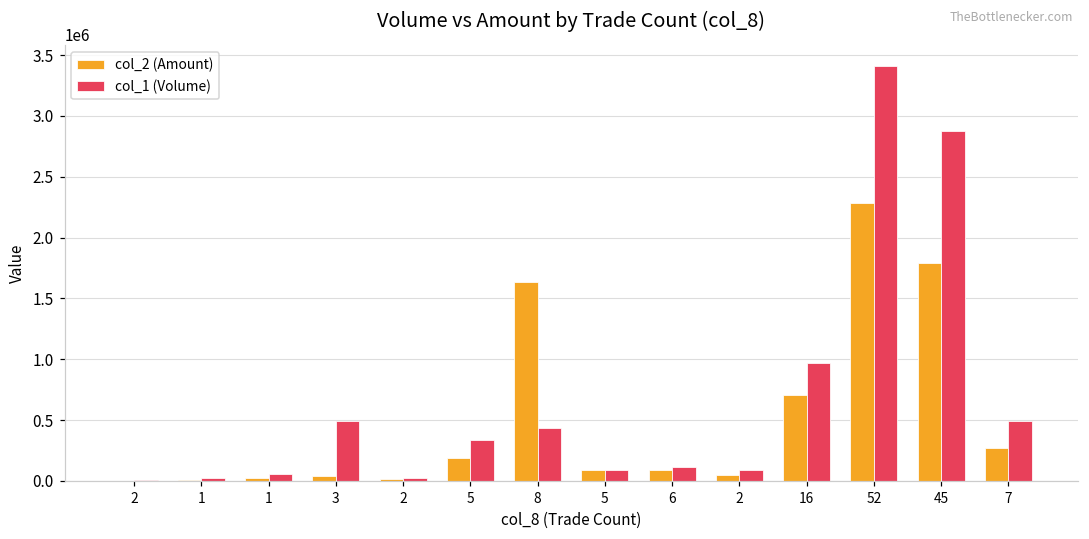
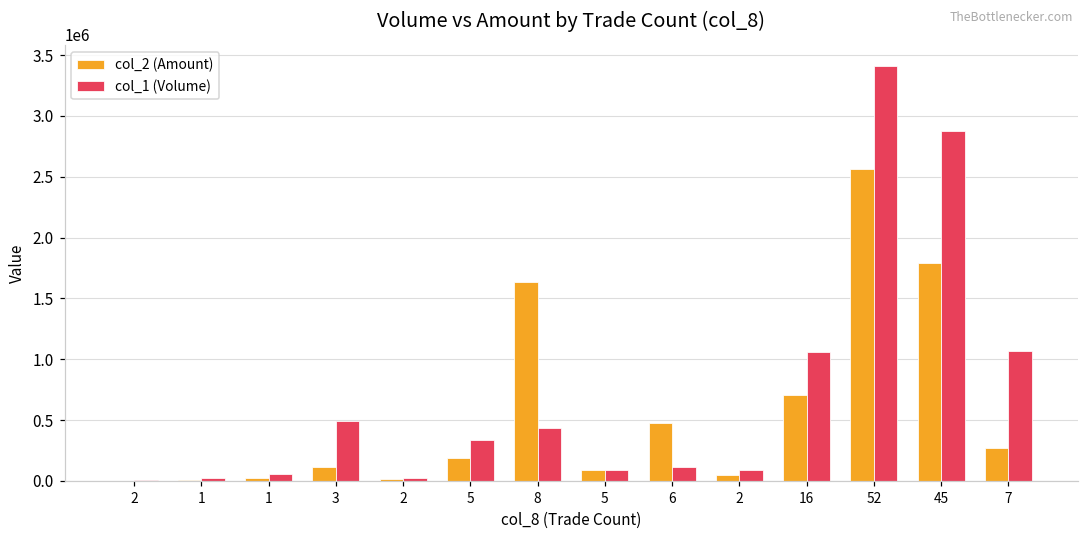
col_2 (Amount), 3: 40000 -> 110000
col_2 (Amount), 6: 90000 -> 480000
col_1 (Volume), 16: 970000 -> 1060000
col_2 (Amount), 52: 2290000 -> 2560000
col_1 (Volume), 7: 500000 -> 1070000
